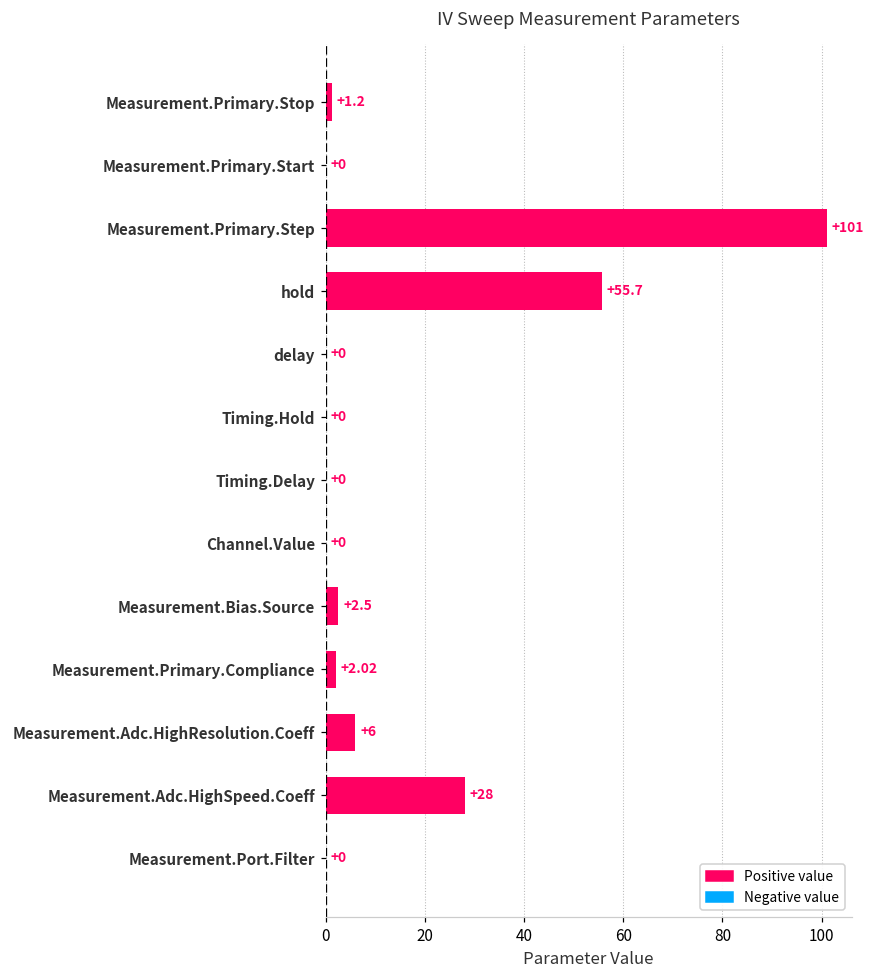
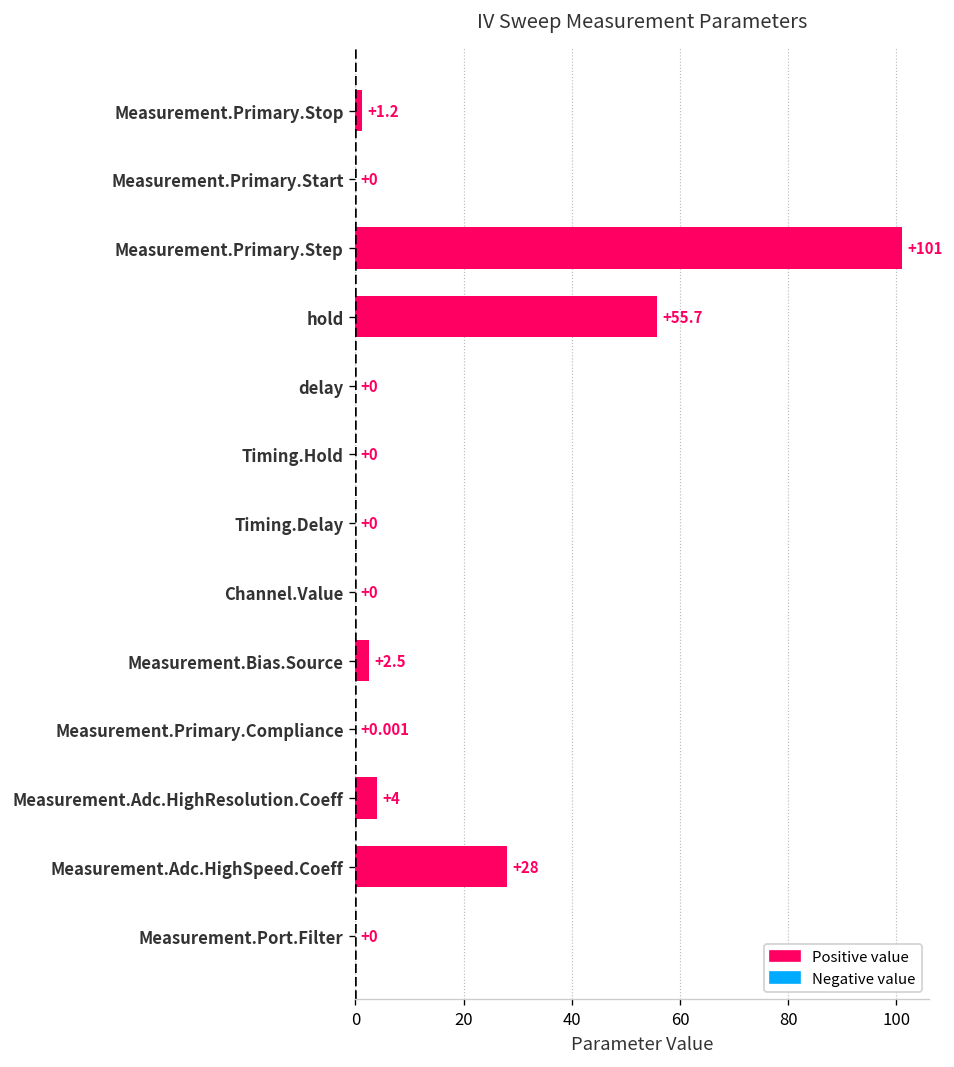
Measurement.Primary.Compliance: +2.02 -> +0.001
Measurement.Adc.HighResolution.Coeff: +6 -> +4
